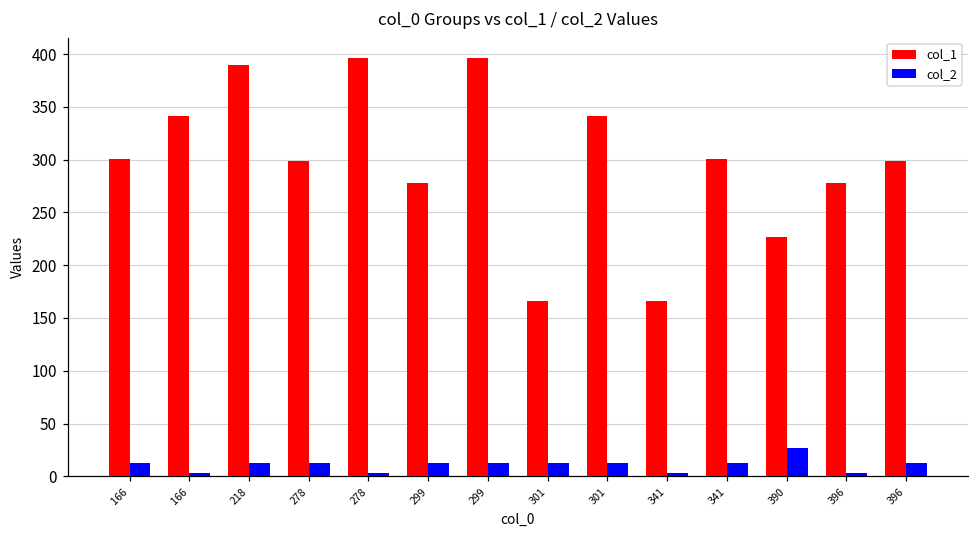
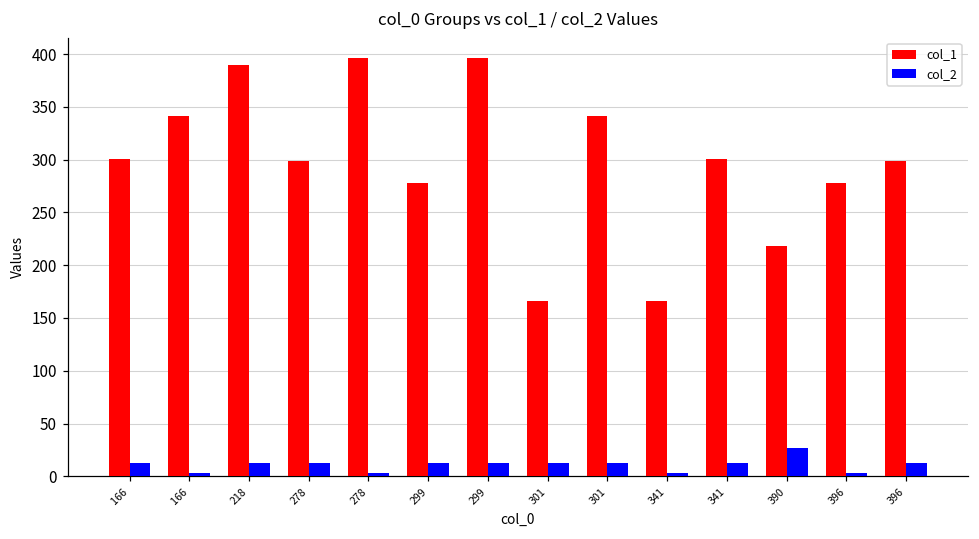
col_1, 390: 230 -> 220
